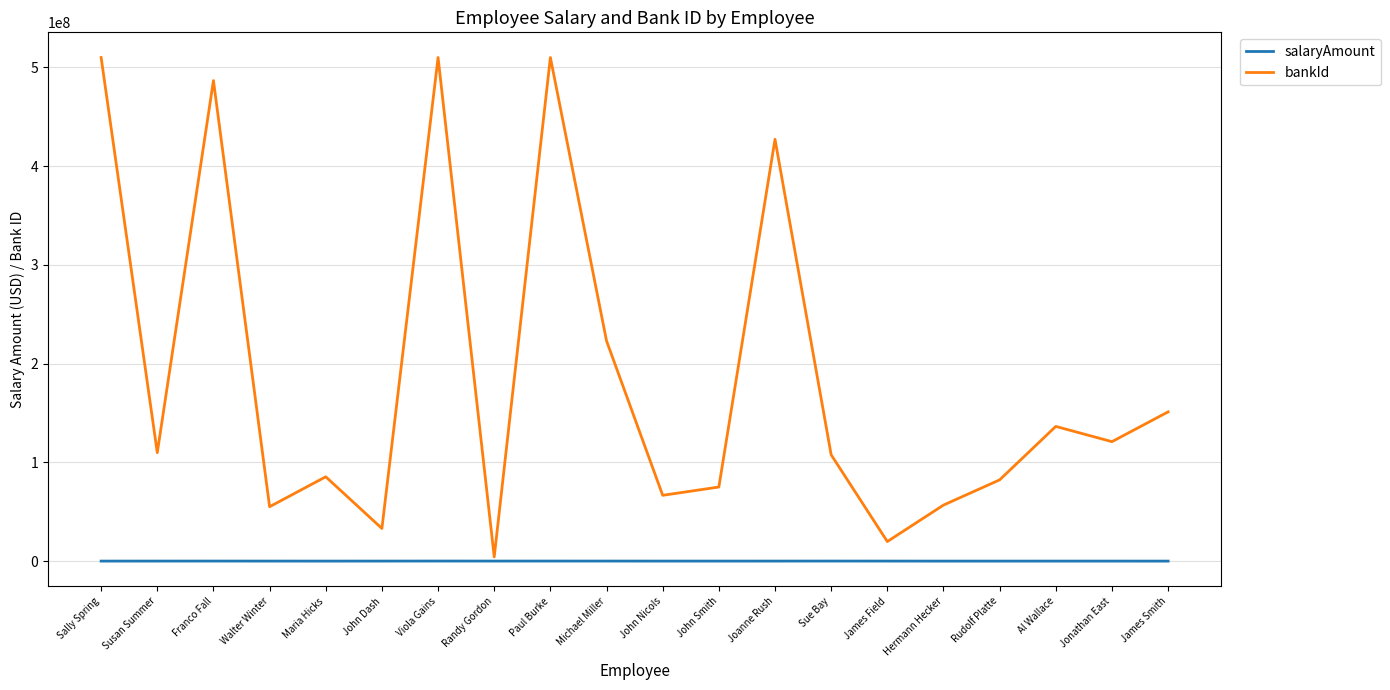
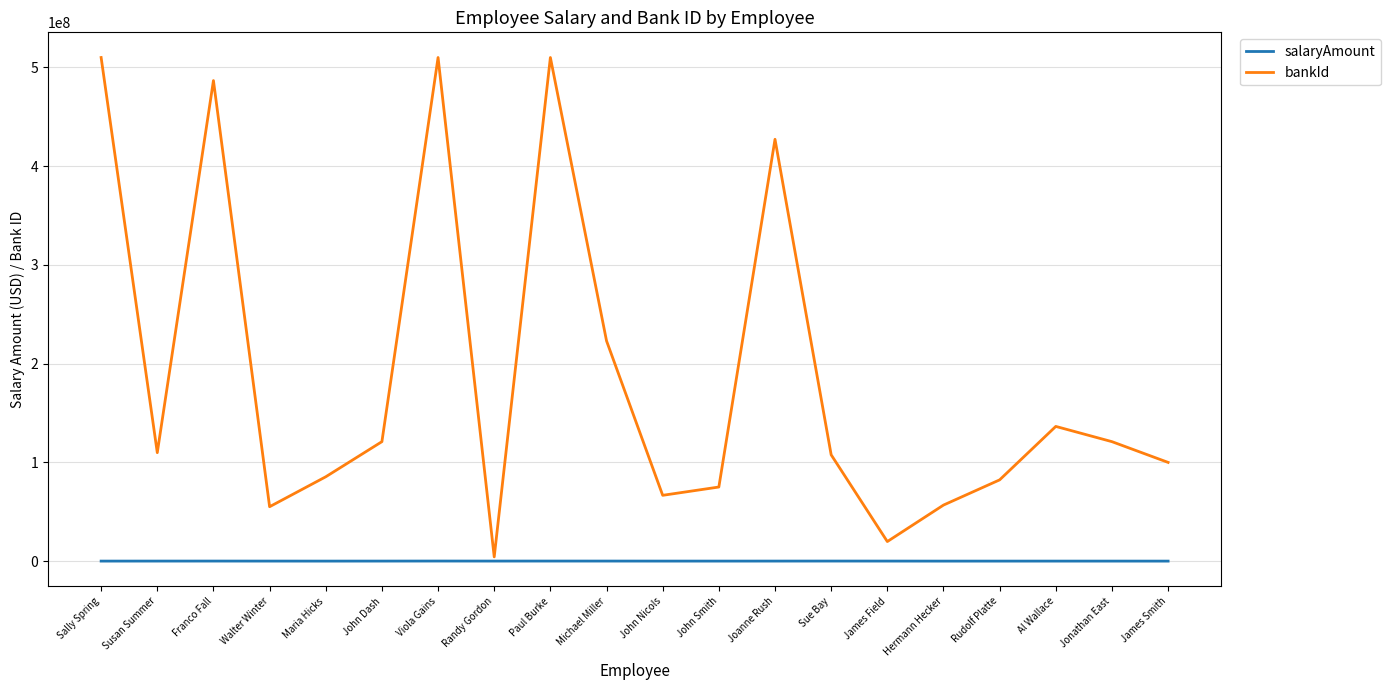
bankId, John Dash: 30000000 -> 120000000
bankId, James Smith: 150000000 -> 100000000
